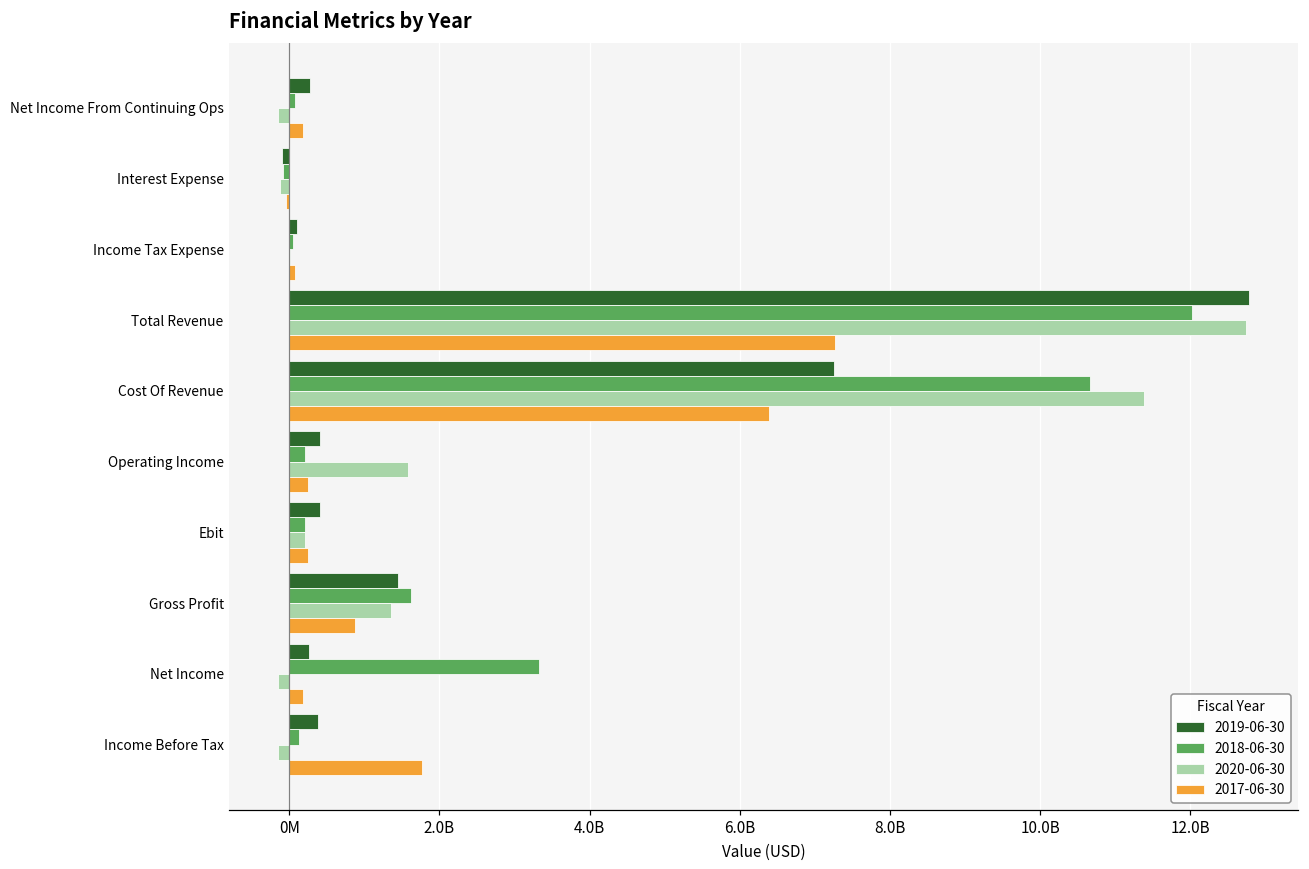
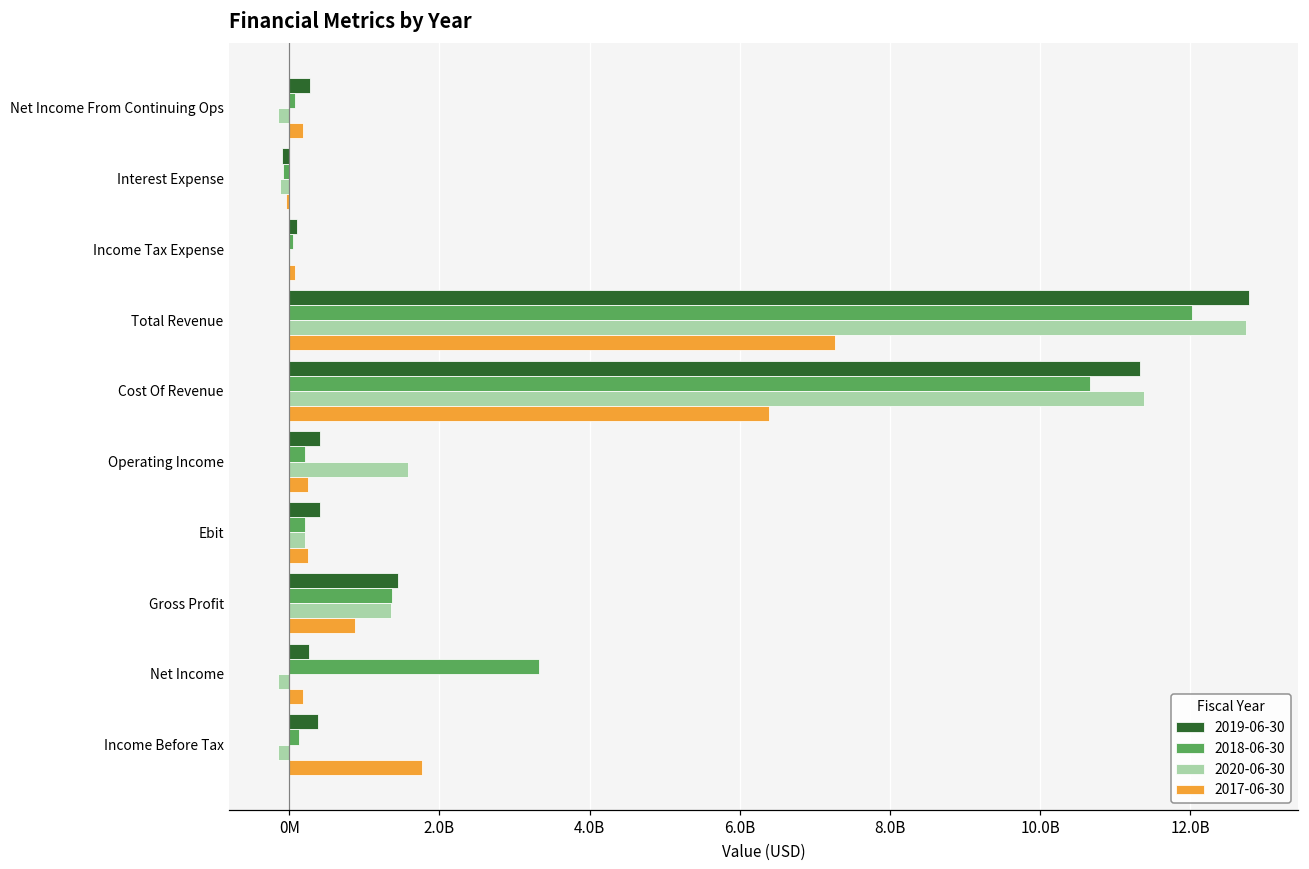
2019-06-30, Cost Of Revenue: 7300000000 -> 11300000000
2018-06-30, Gross Profit: 1600000000 -> 1400000000
